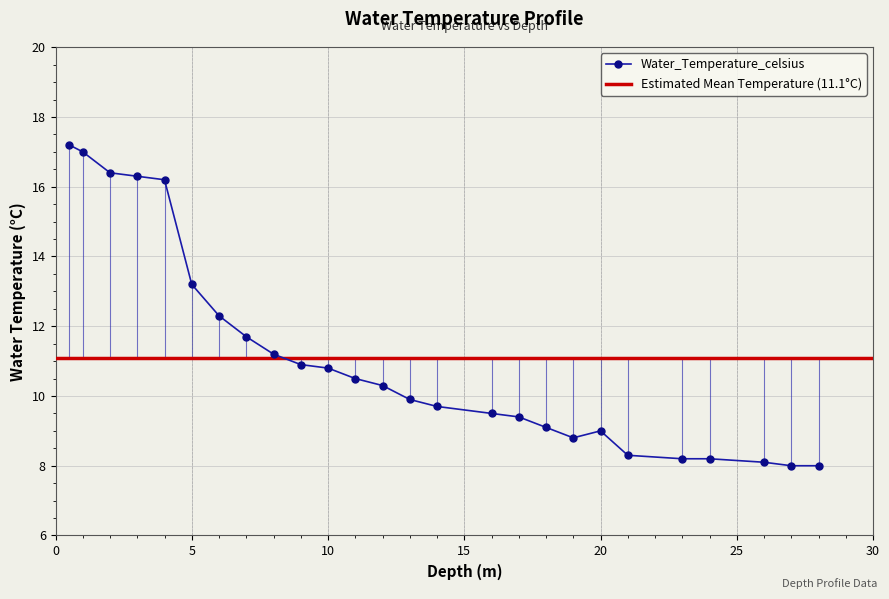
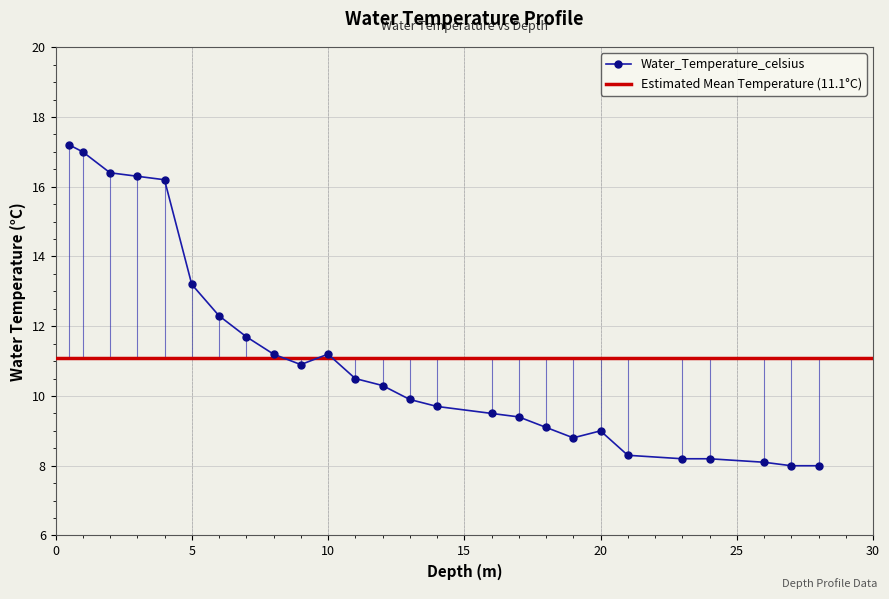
10: 10.8 -> 11.2
